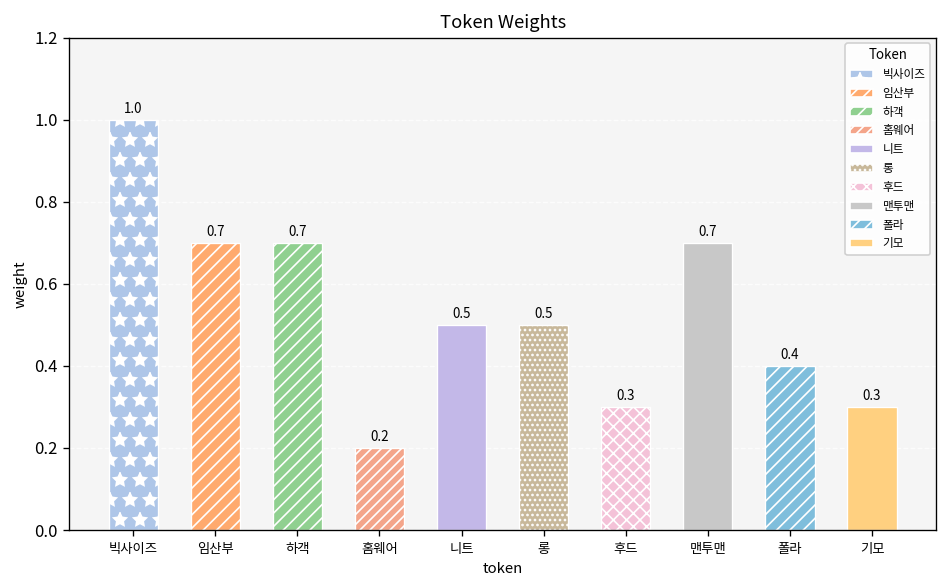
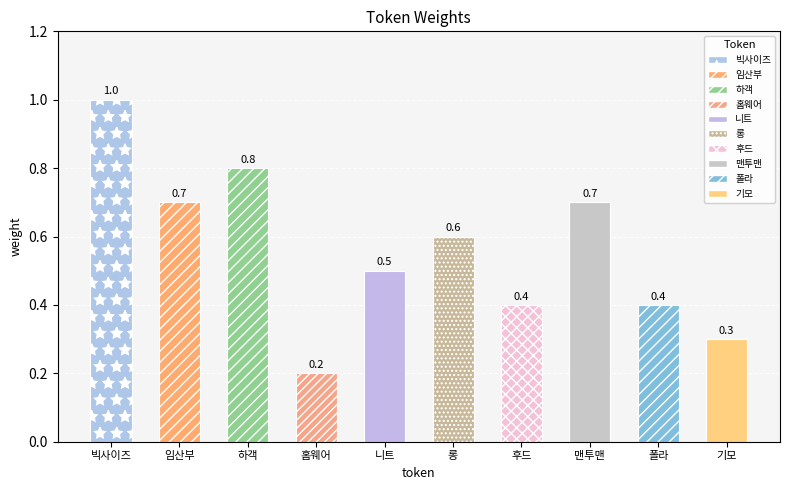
하객: 0.7 -> 0.8
롱: 0.5 -> 0.6
후드: 0.3 -> 0.4
